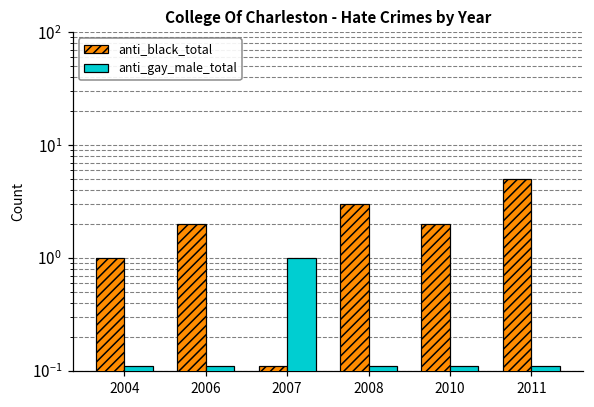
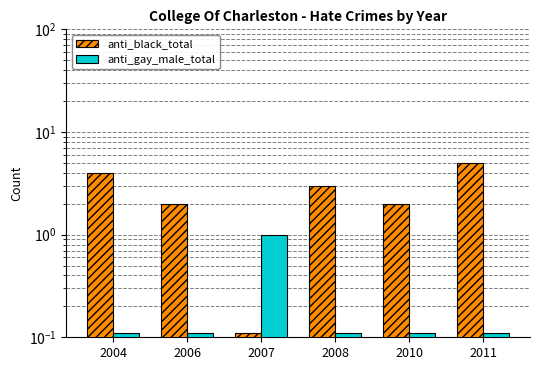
anti_black_total, 2004: 1 -> 4
